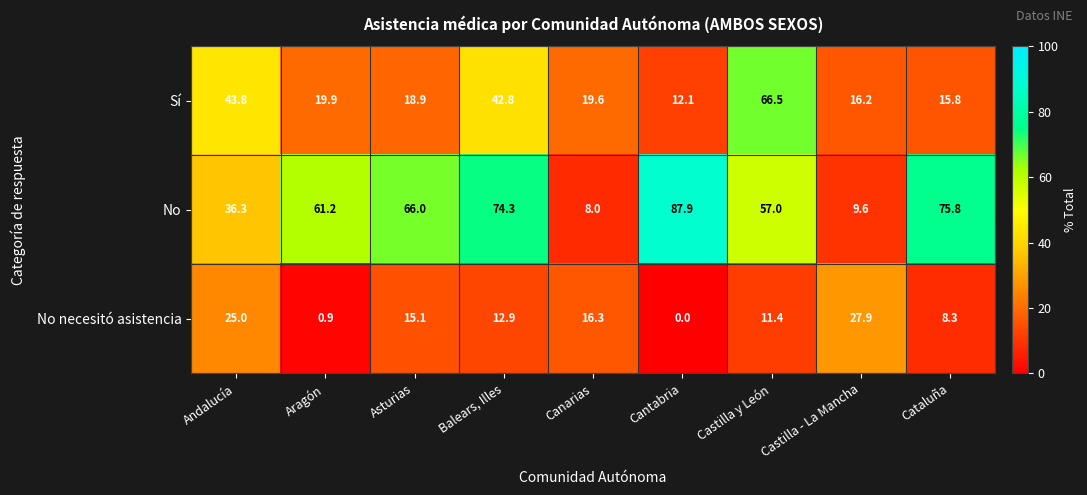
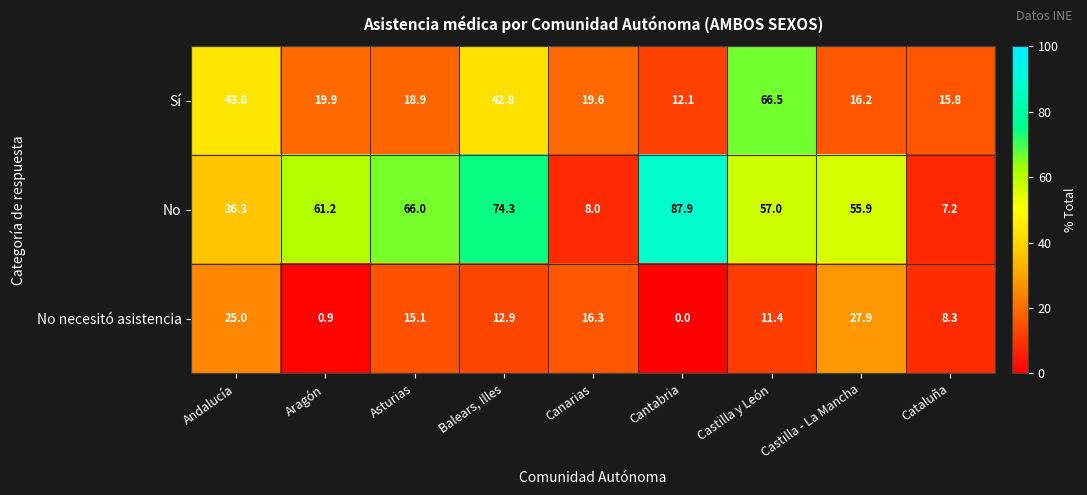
No, Castilla - La Mancha: 9.6 -> 55.9
No, Cataluña: 75.8 -> 7.2
